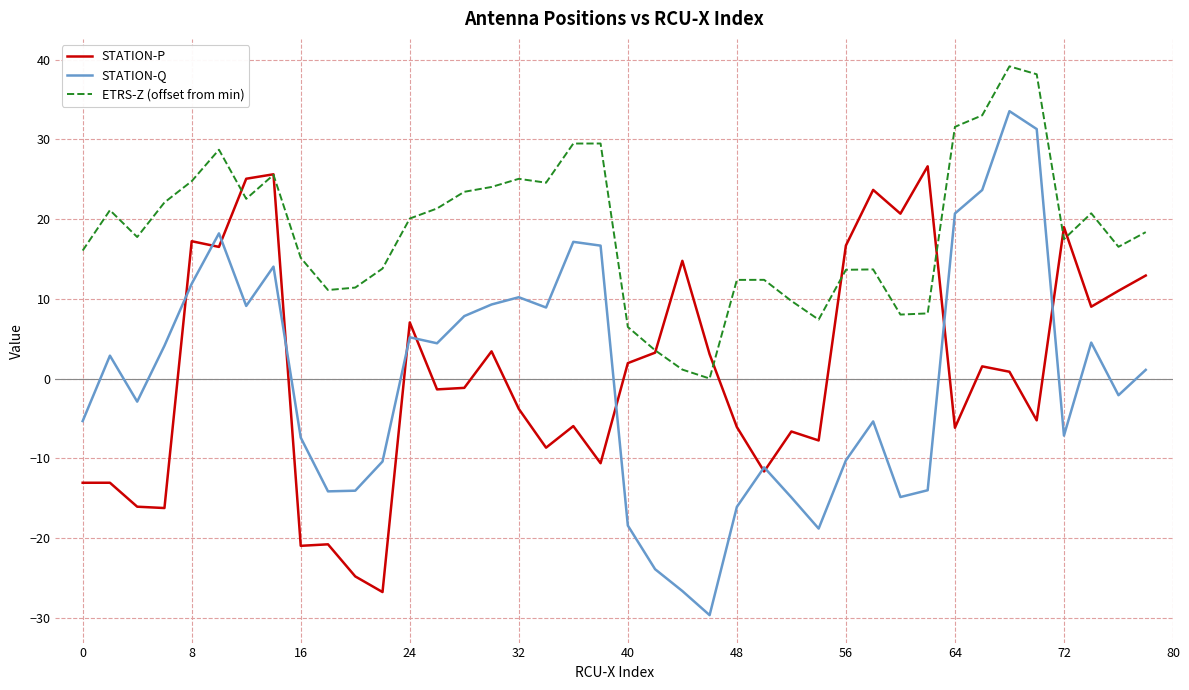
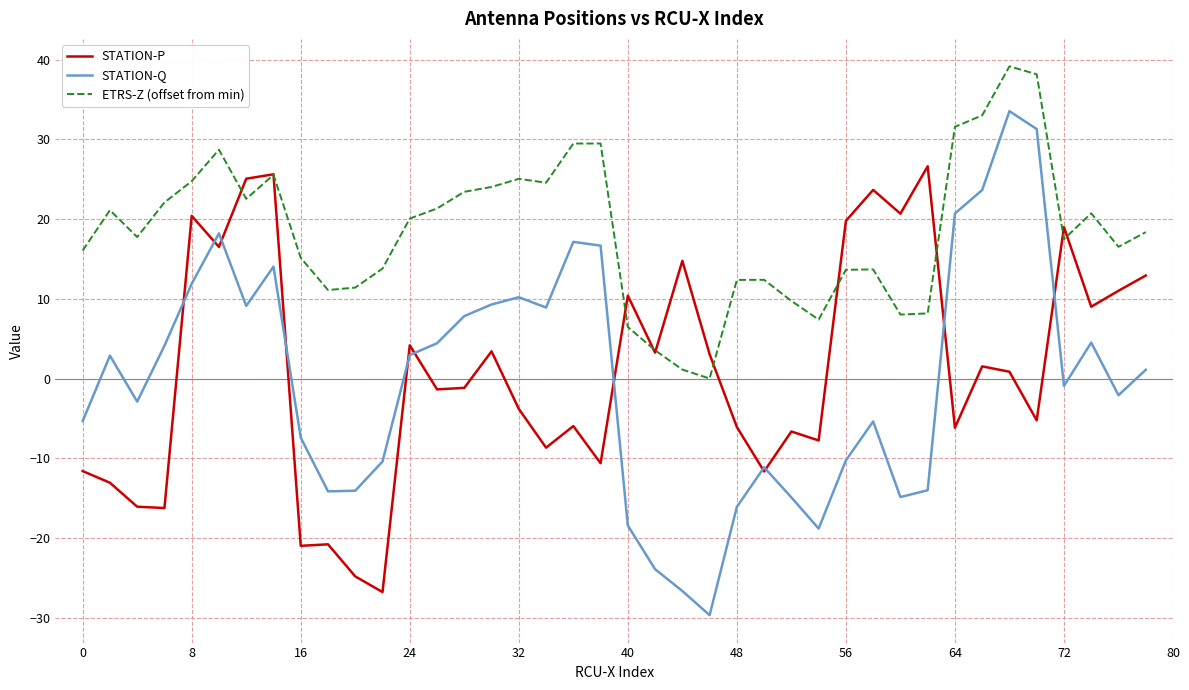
STATION-P, 0: -13 -> -12
STATION-P, 8: 17 -> 20
STATION-P, 24: 7 -> 4
STATION-Q, 24: 5 -> 3
STATION-P, 40: 2 -> 10
STATION-P, 56: 17 -> 20
STATION-Q, 72: -7 -> -1
